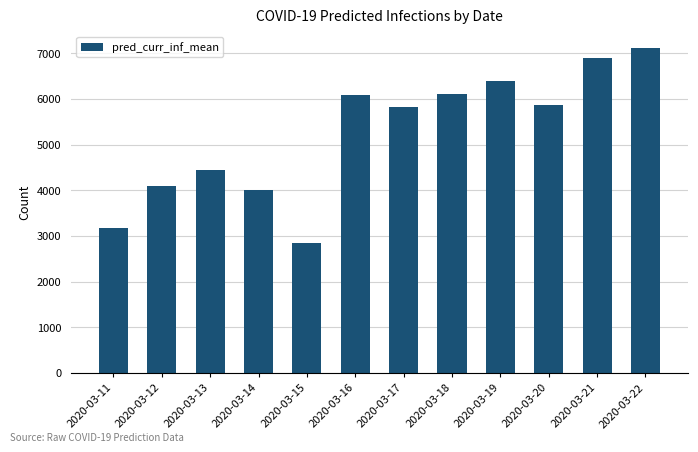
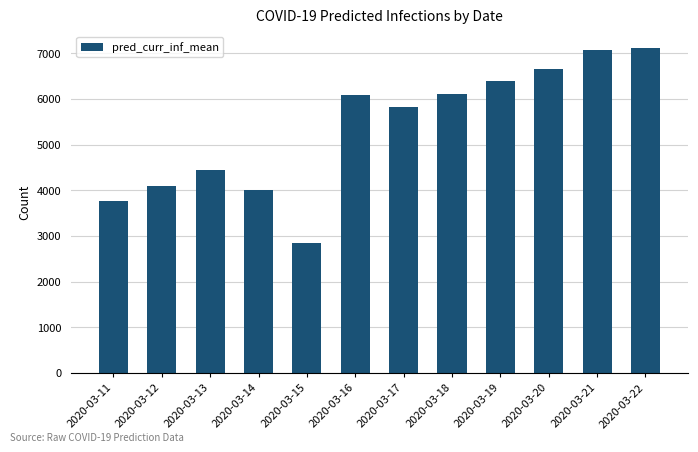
2020-03-11: 3200 -> 3800
2020-03-20: 5900 -> 6700
2020-03-21: 6900 -> 7100
